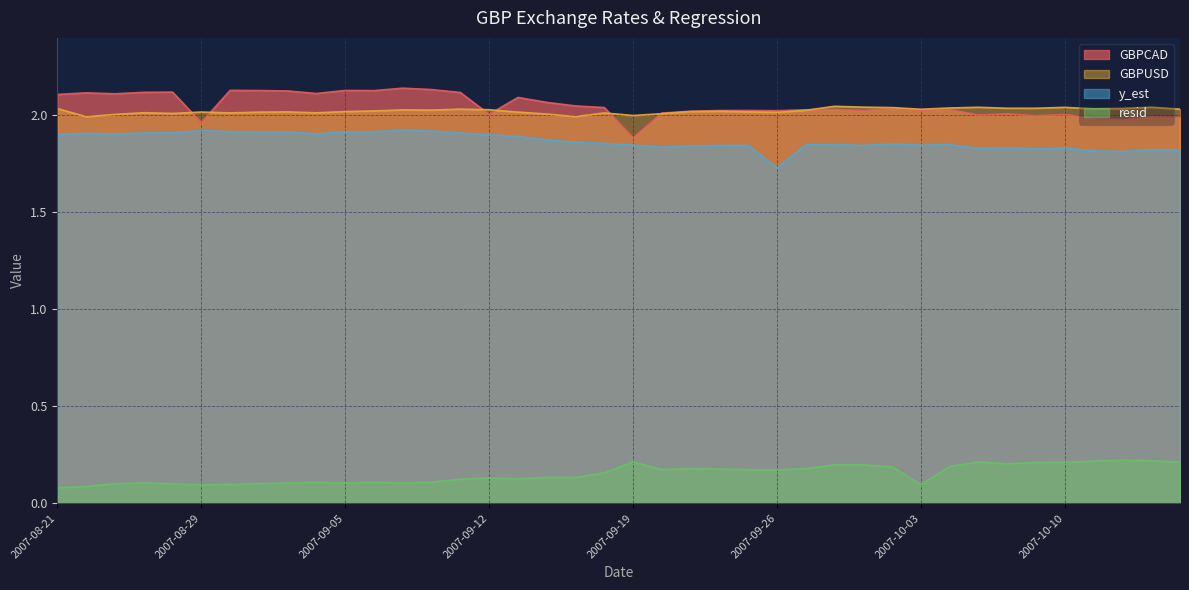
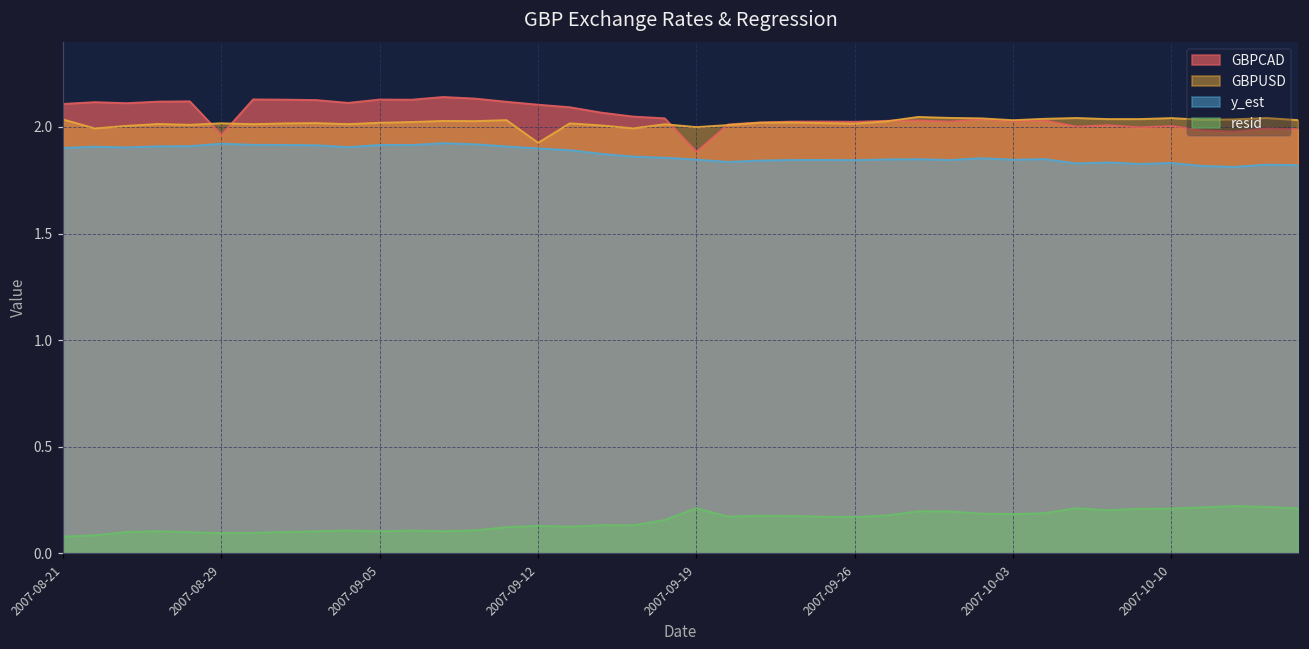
GBPCAD, 2007-09-12: 2.01 -> 2.10
GBPUSD, 2007-09-12: 2.03 -> 1.93
y_est, 2007-09-26: 1.73 -> 1.84
resid, 2007-10-03: 0.10 -> 0.19
